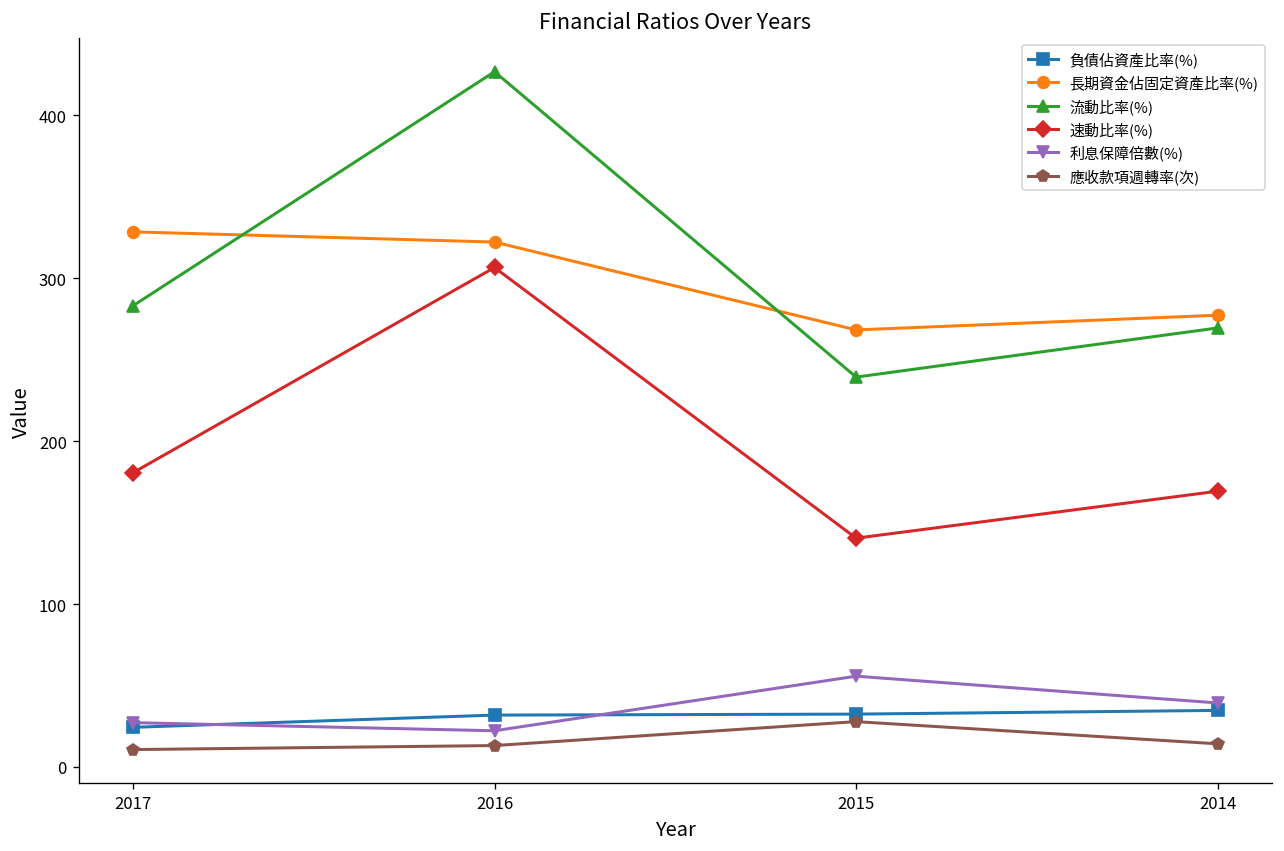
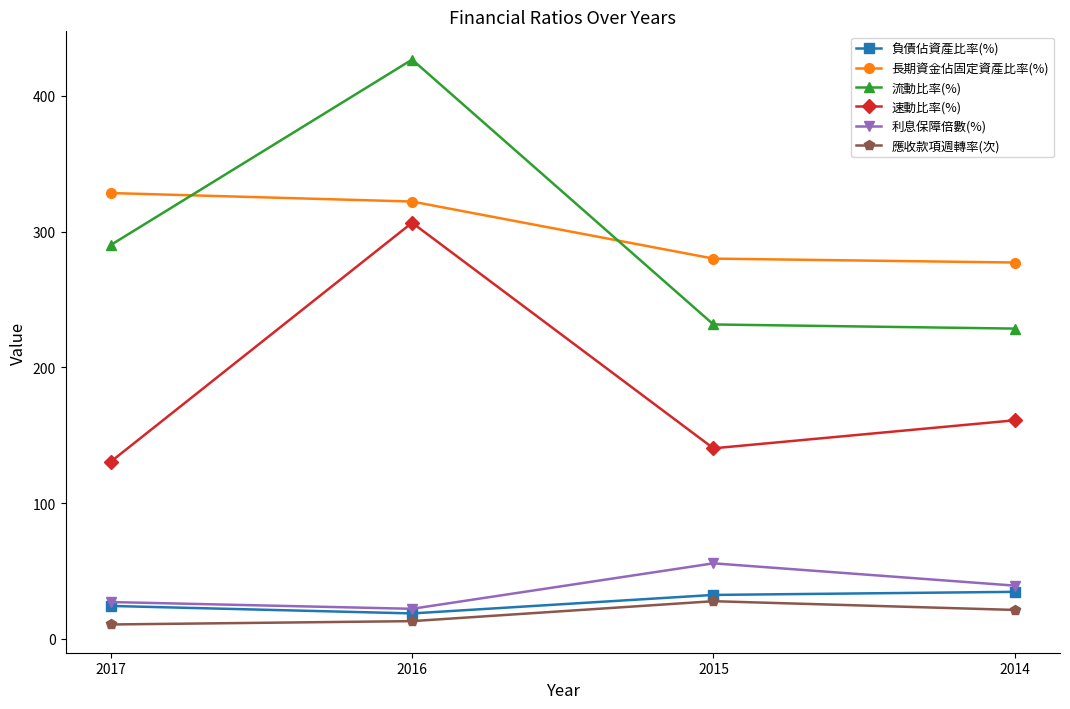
流動比率(%), 2017: 283 -> 290
速動比率(%), 2017: 181 -> 131
負債佔資產比率(%), 2016: 32 -> 19
長期資金佔固定資產比率(%), 2015: 268 -> 280
流動比率(%), 2015: 239 -> 232
流動比率(%), 2014: 269 -> 229
速動比率(%), 2014: 169 -> 161
應收款項週轉率(次), 2014: 14 -> 21
